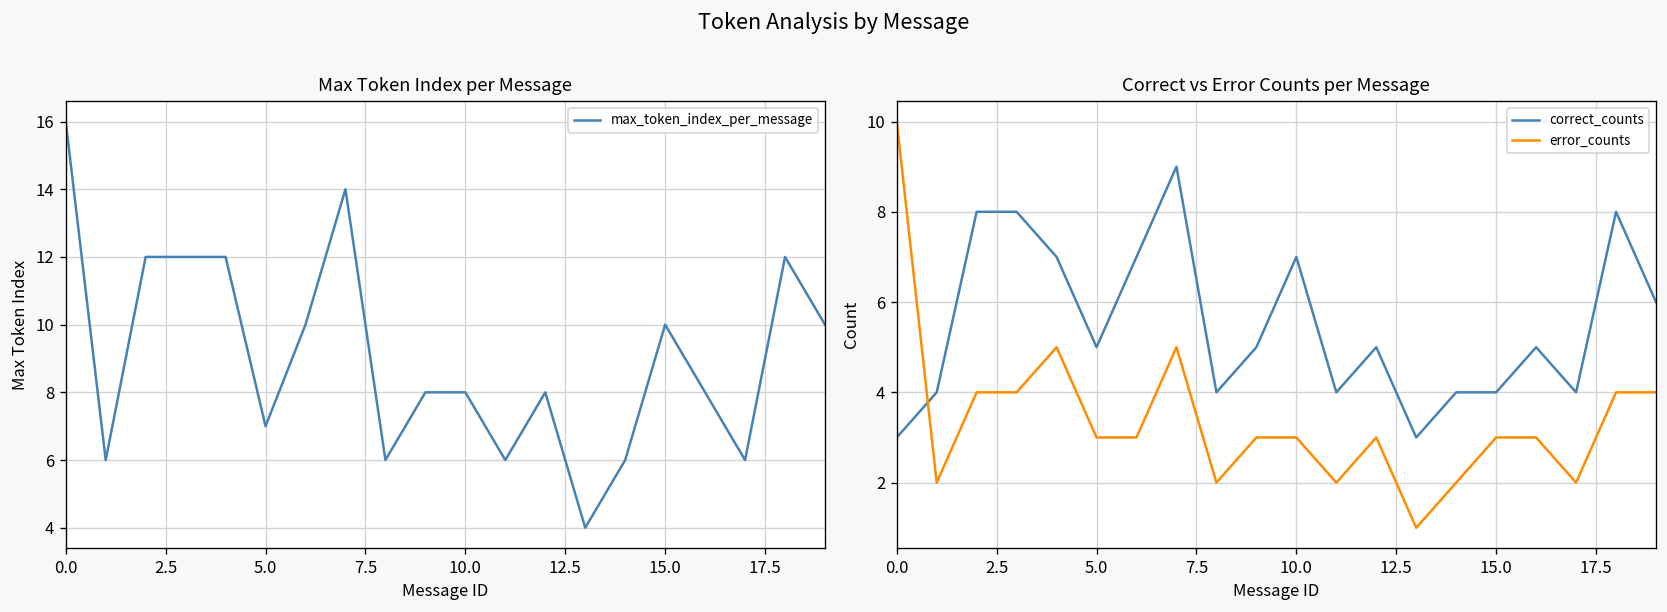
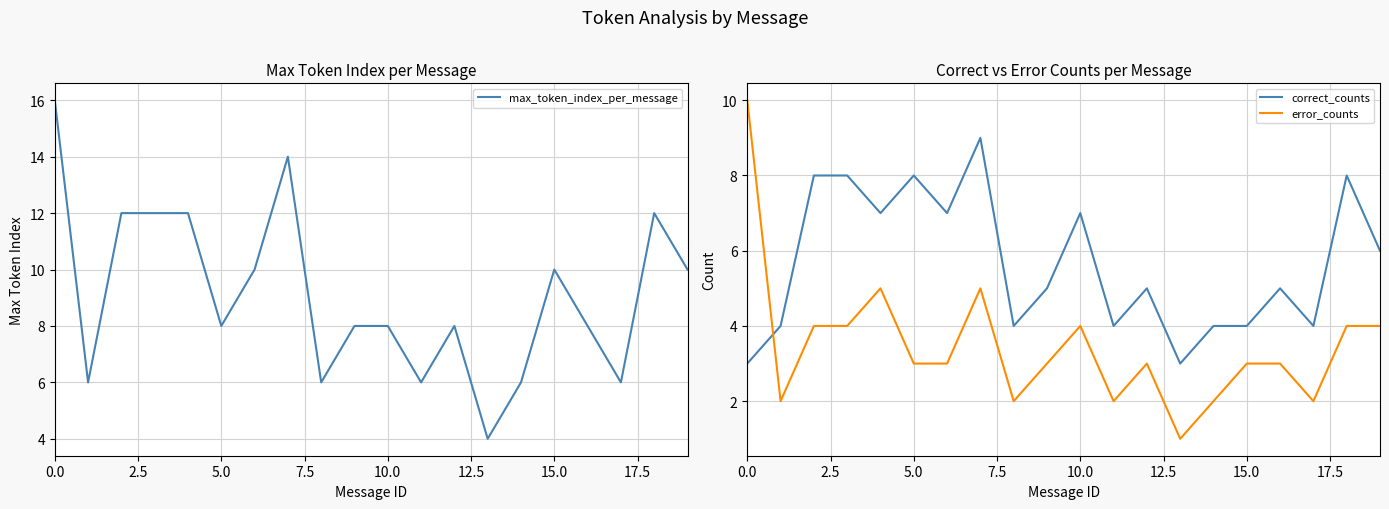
Max Token Index per Message, 5.0: 7 -> 8
Correct vs Error Counts per Message, correct_counts, 5.0: 5 -> 8
Correct vs Error Counts per Message, error_counts, 10.0: 3 -> 4
